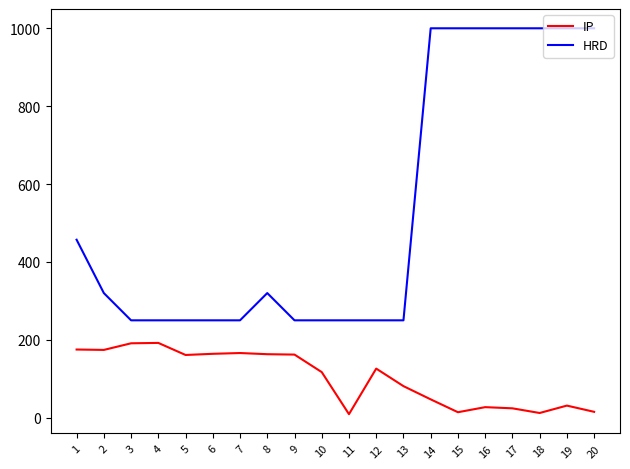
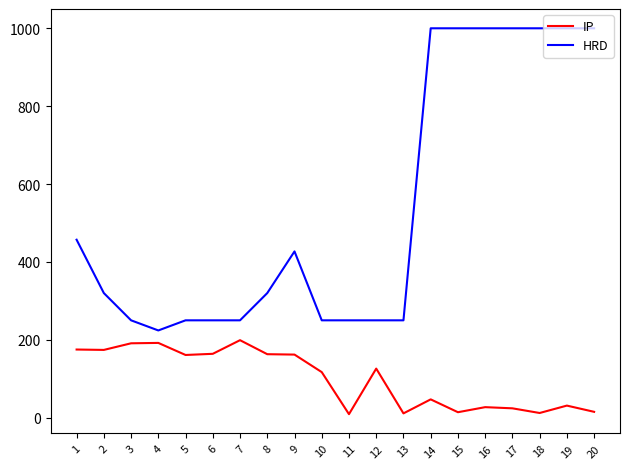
HRD, 4: 250 -> 220
IP, 7: 170 -> 200
HRD, 9: 250 -> 430
IP, 13: 80 -> 10
